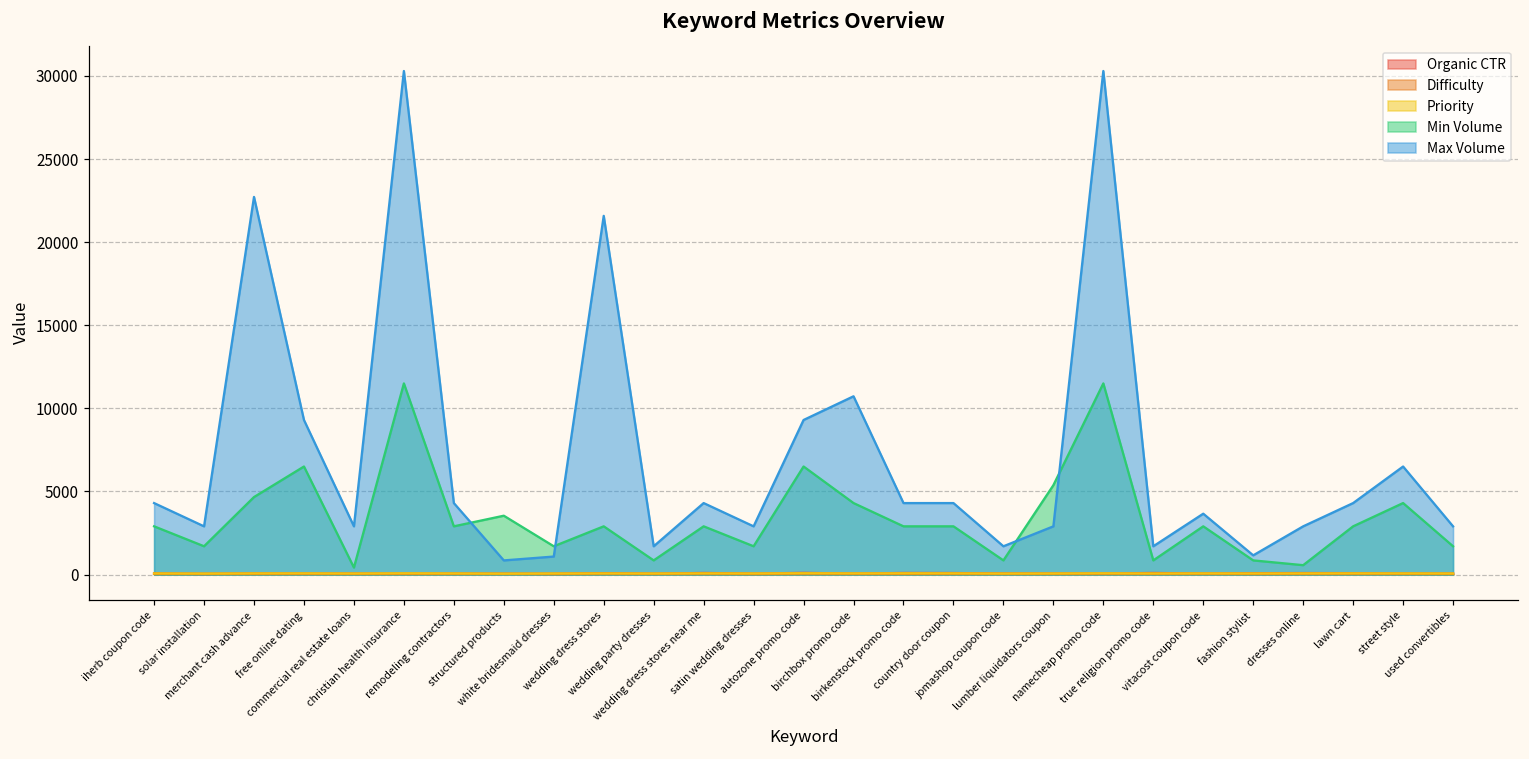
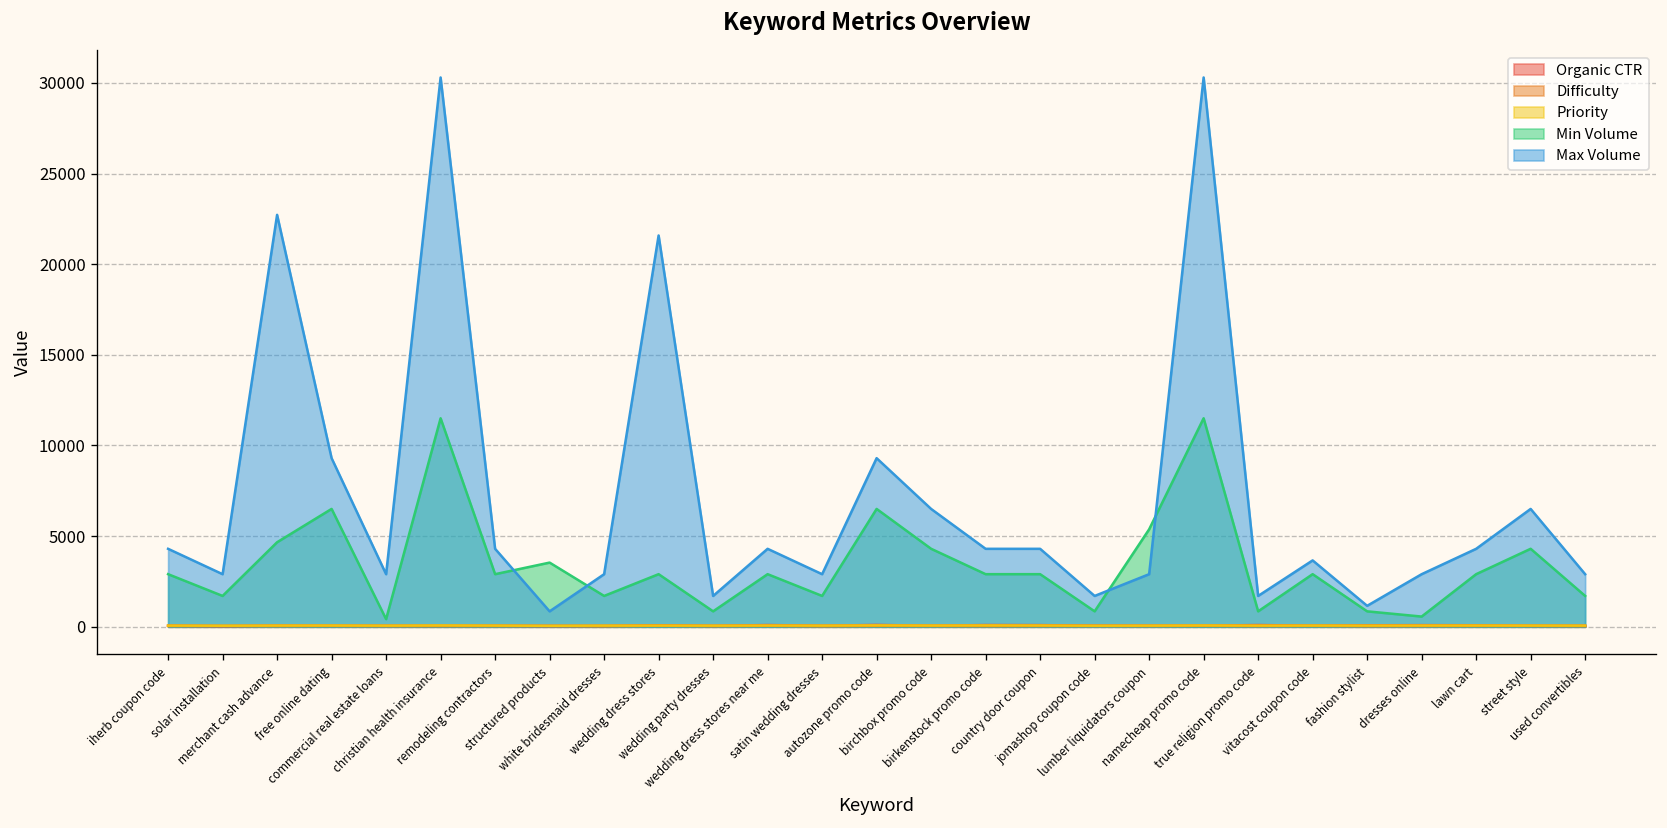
Max Volume, white bridesmaid dresses: 1100 -> 2900
Max Volume, birchbox promo code: 10700 -> 6500
